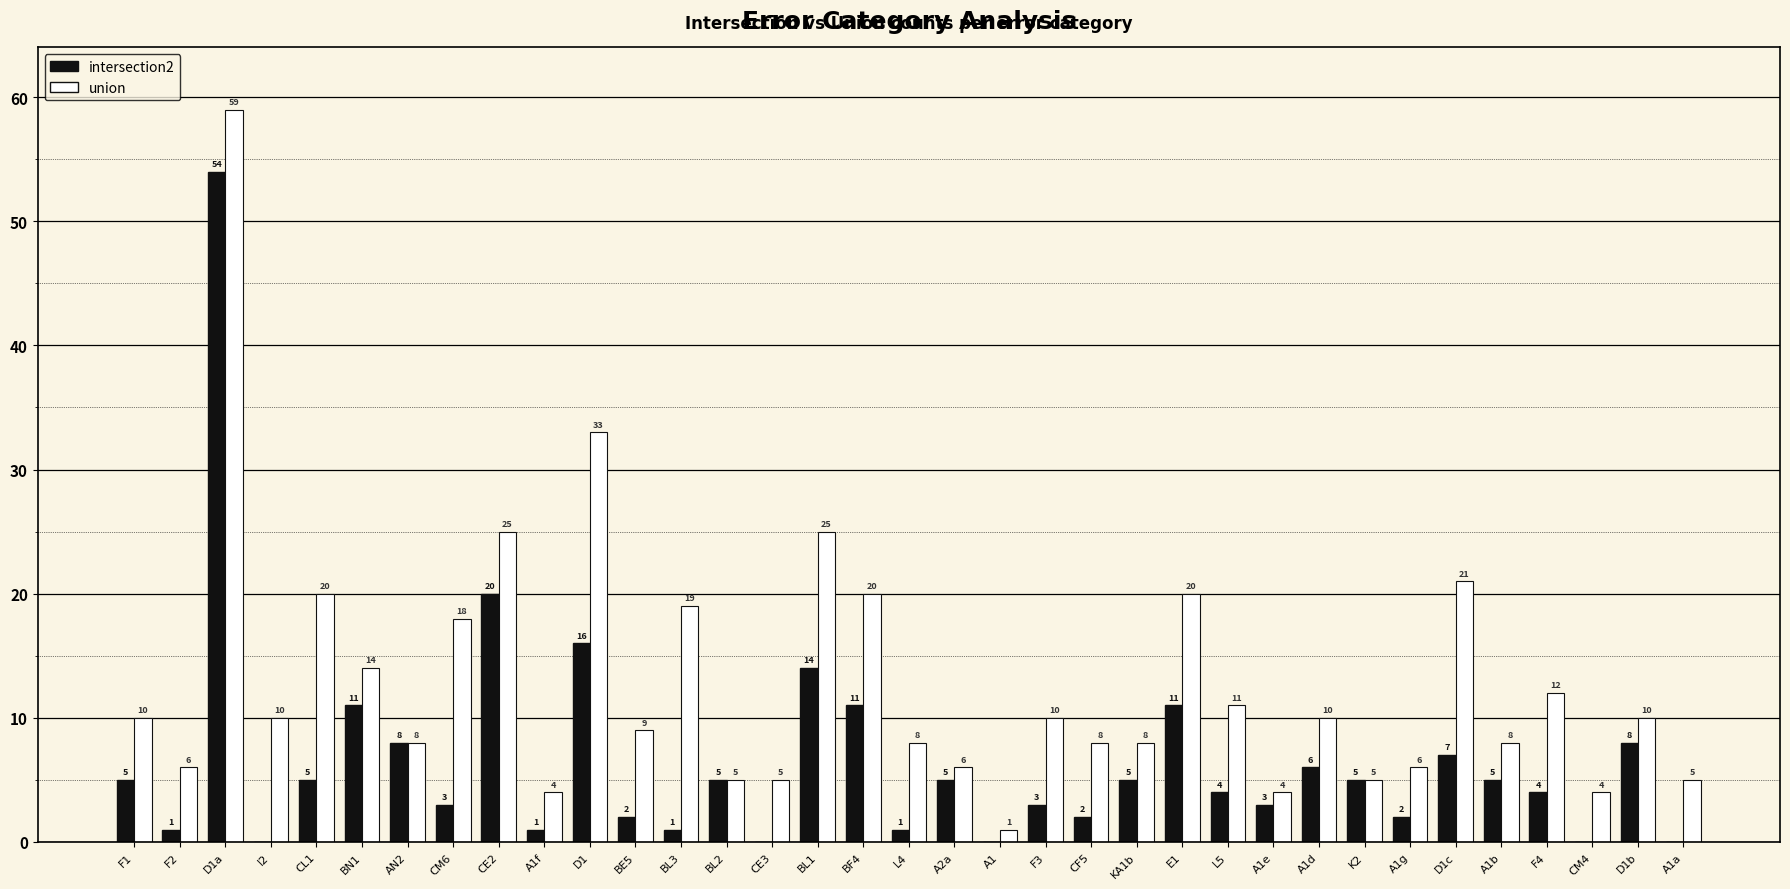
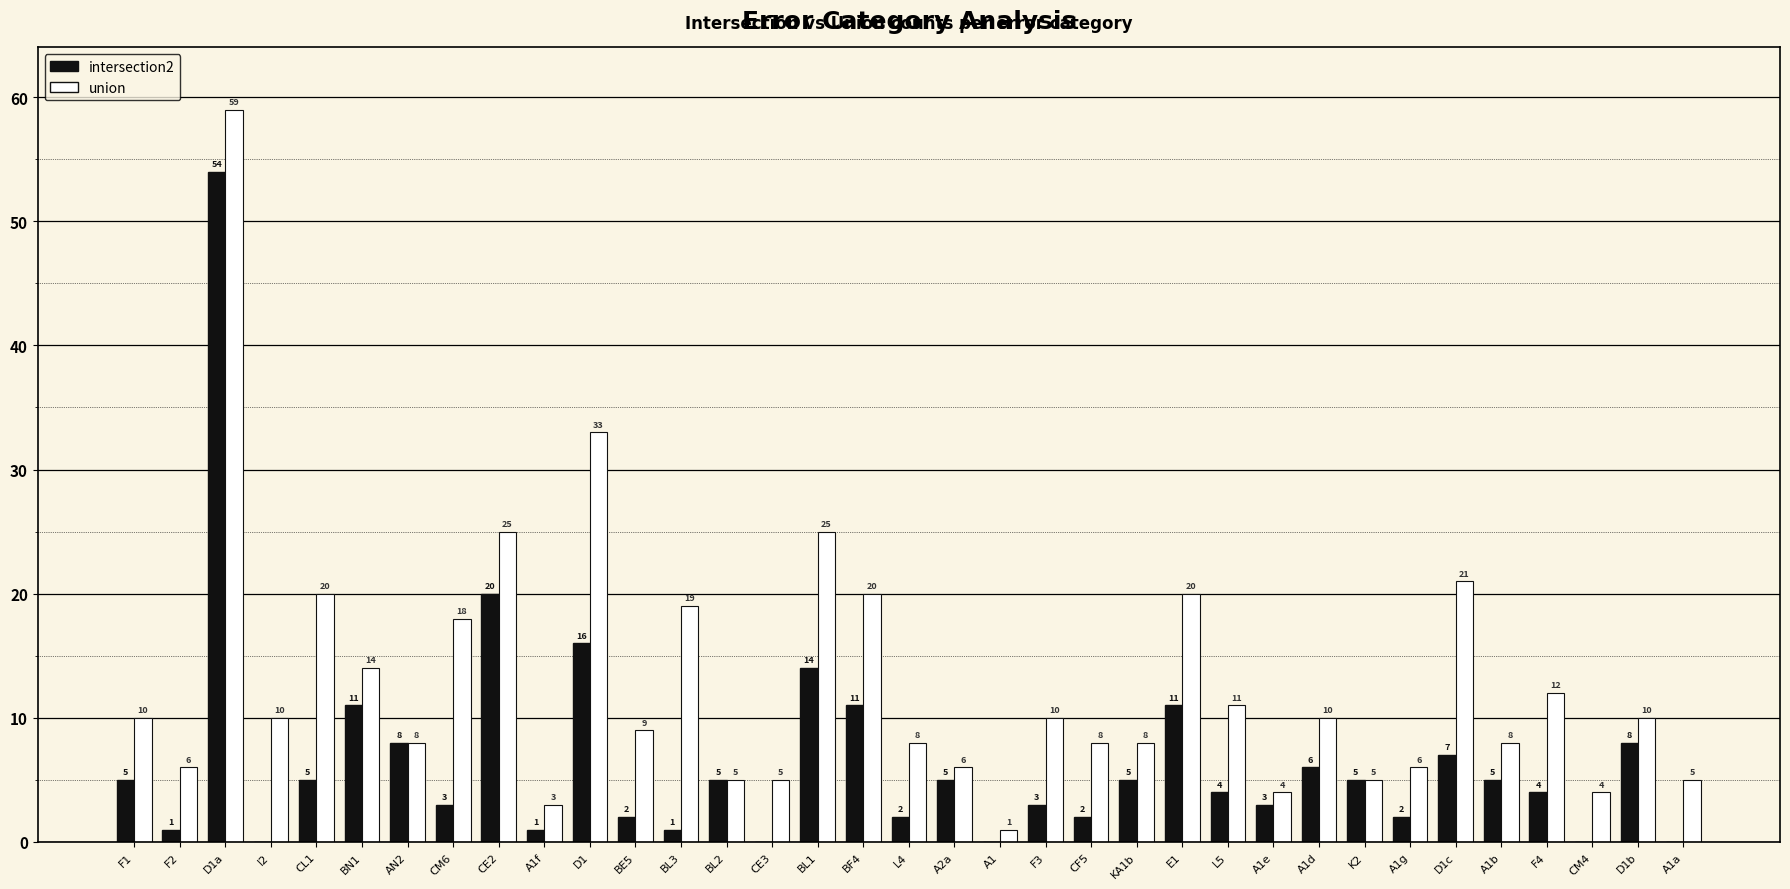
union, A1f: 4 -> 3
intersection2, L4: 1 -> 2
